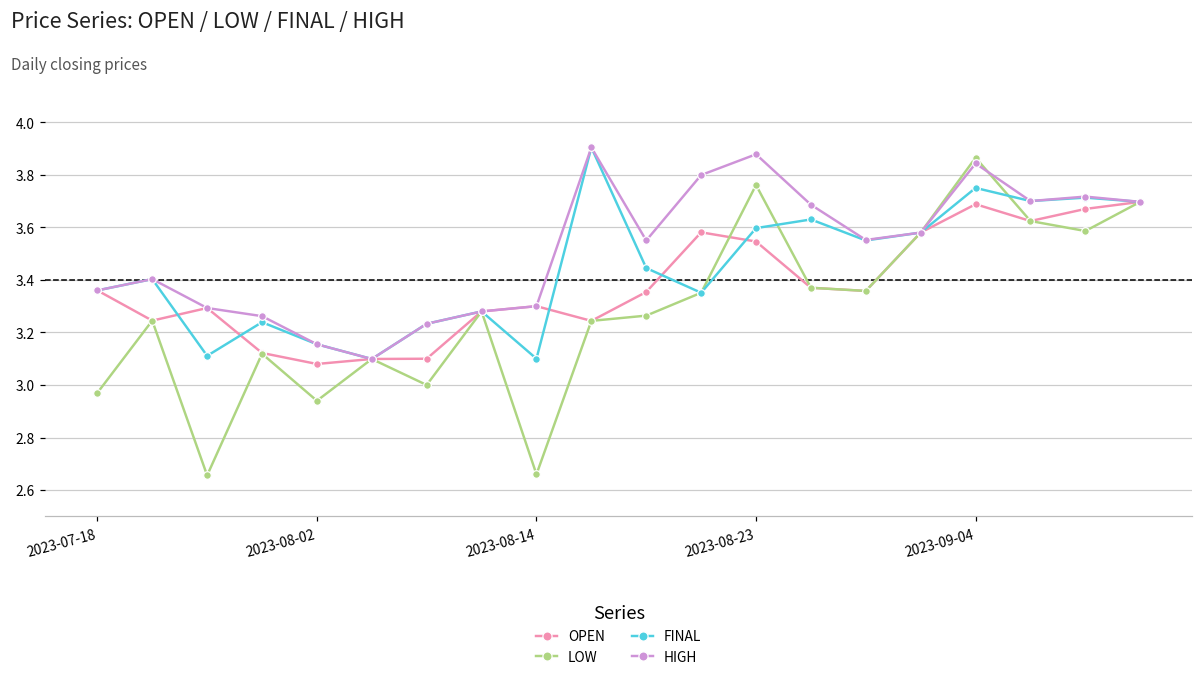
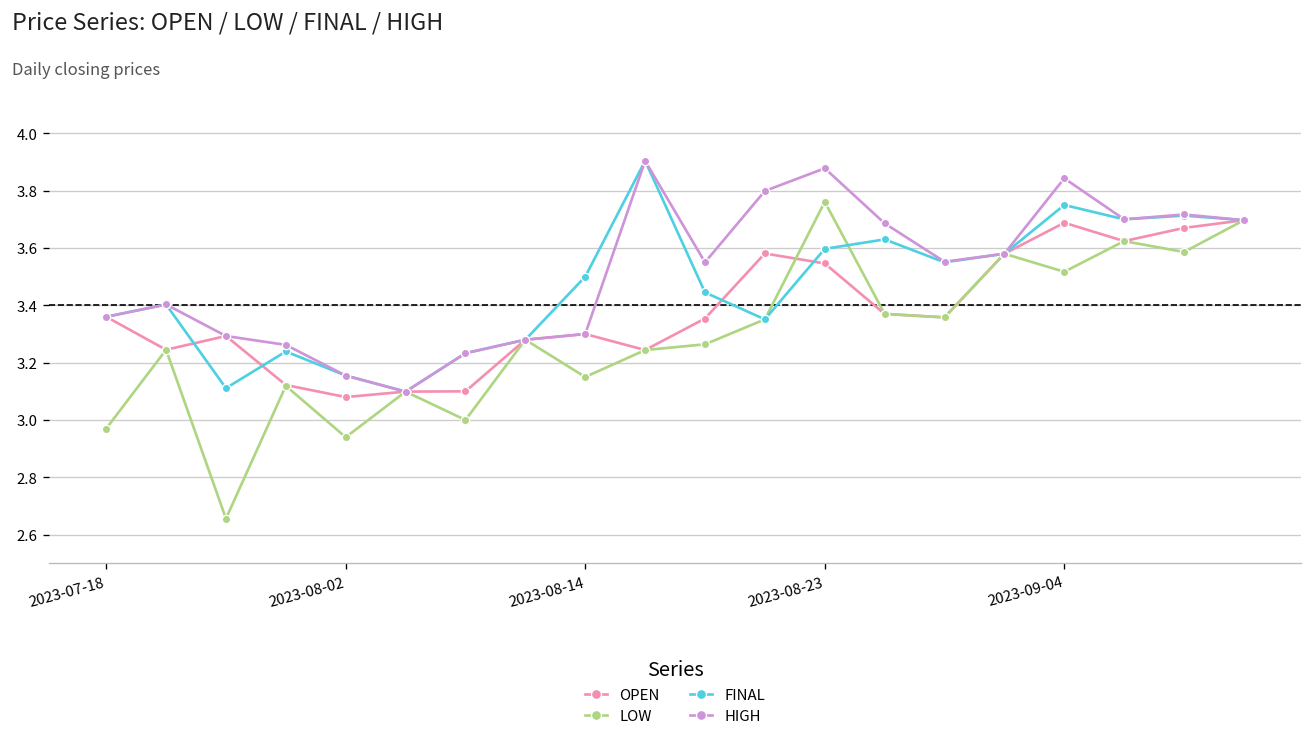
LOW, 2023-08-14: 2.66 -> 3.15
FINAL, 2023-08-14: 3.1 -> 3.5
LOW, 2023-09-04: 3.87 -> 3.52
